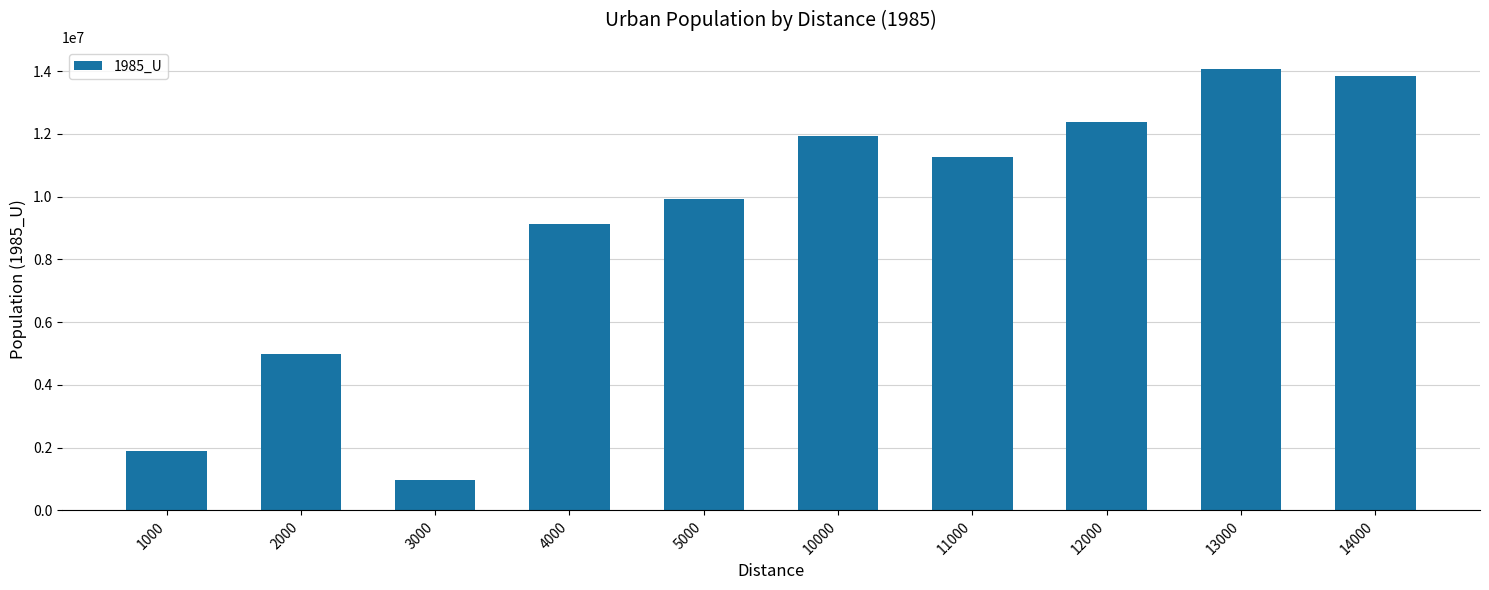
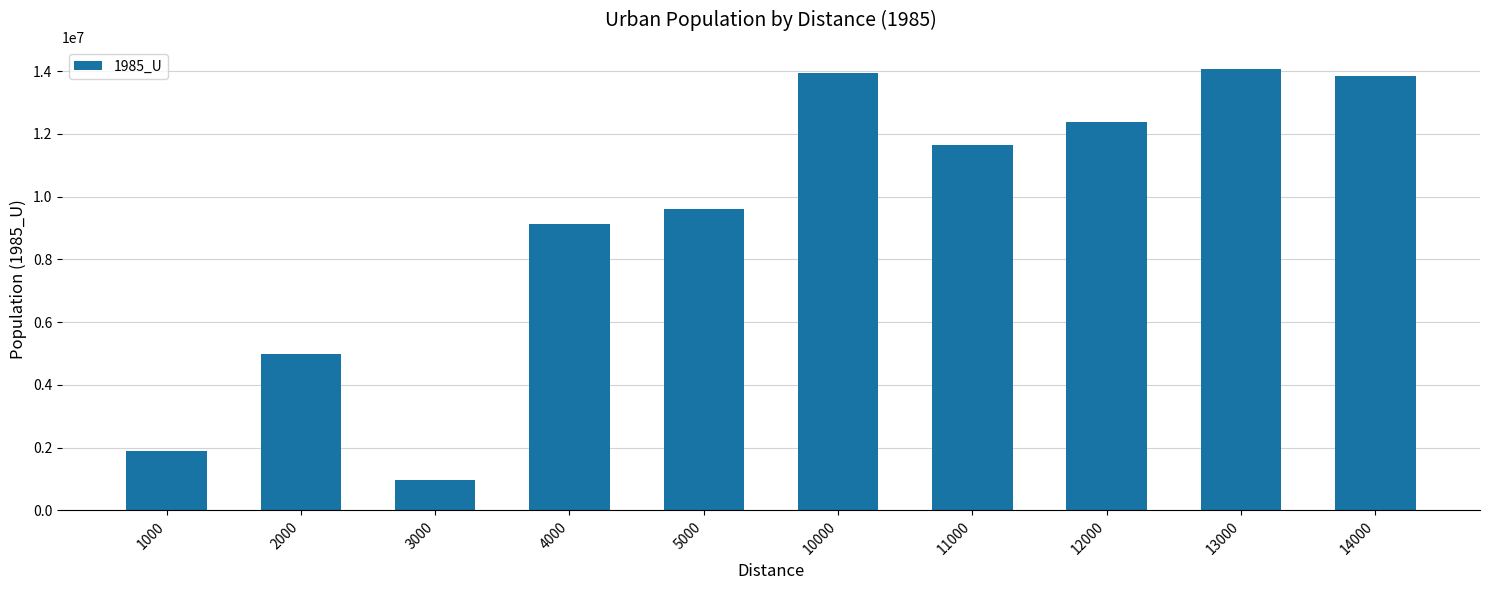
5000: 9900000 -> 9600000
10000: 11900000 -> 14000000
11000: 11300000 -> 11600000
